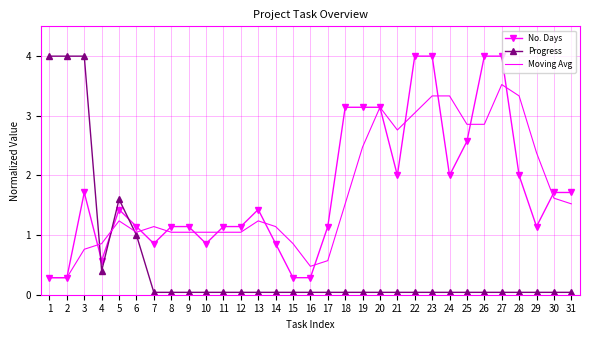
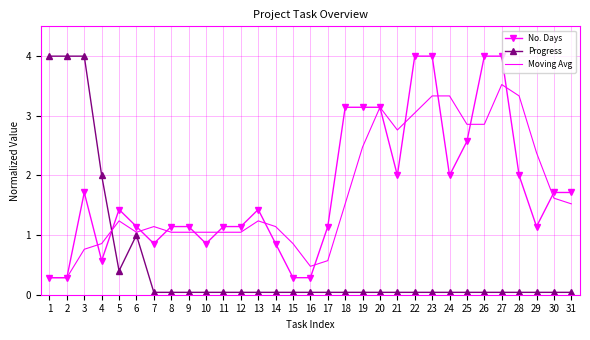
Progress, 4: 0.4 -> 2.0
Progress, 5: 1.6 -> 0.4
